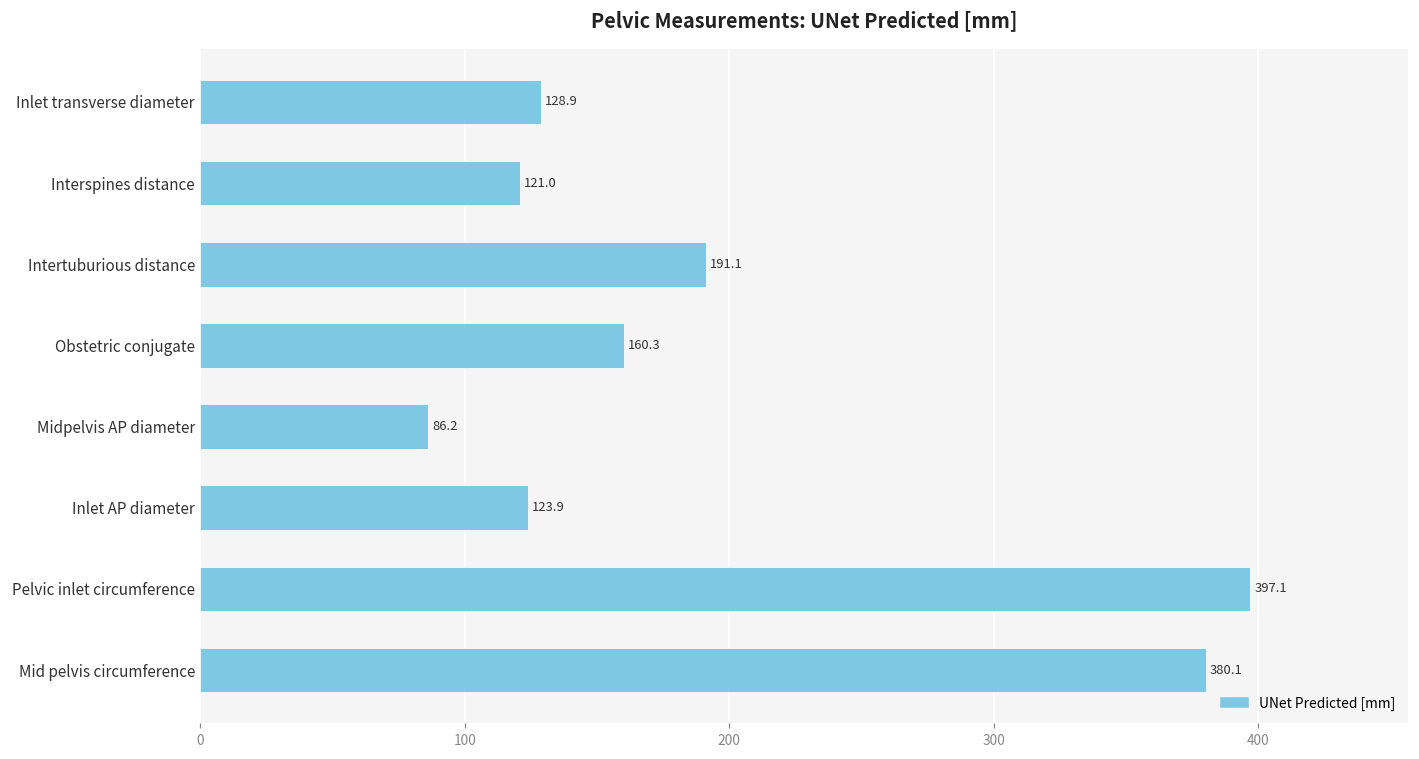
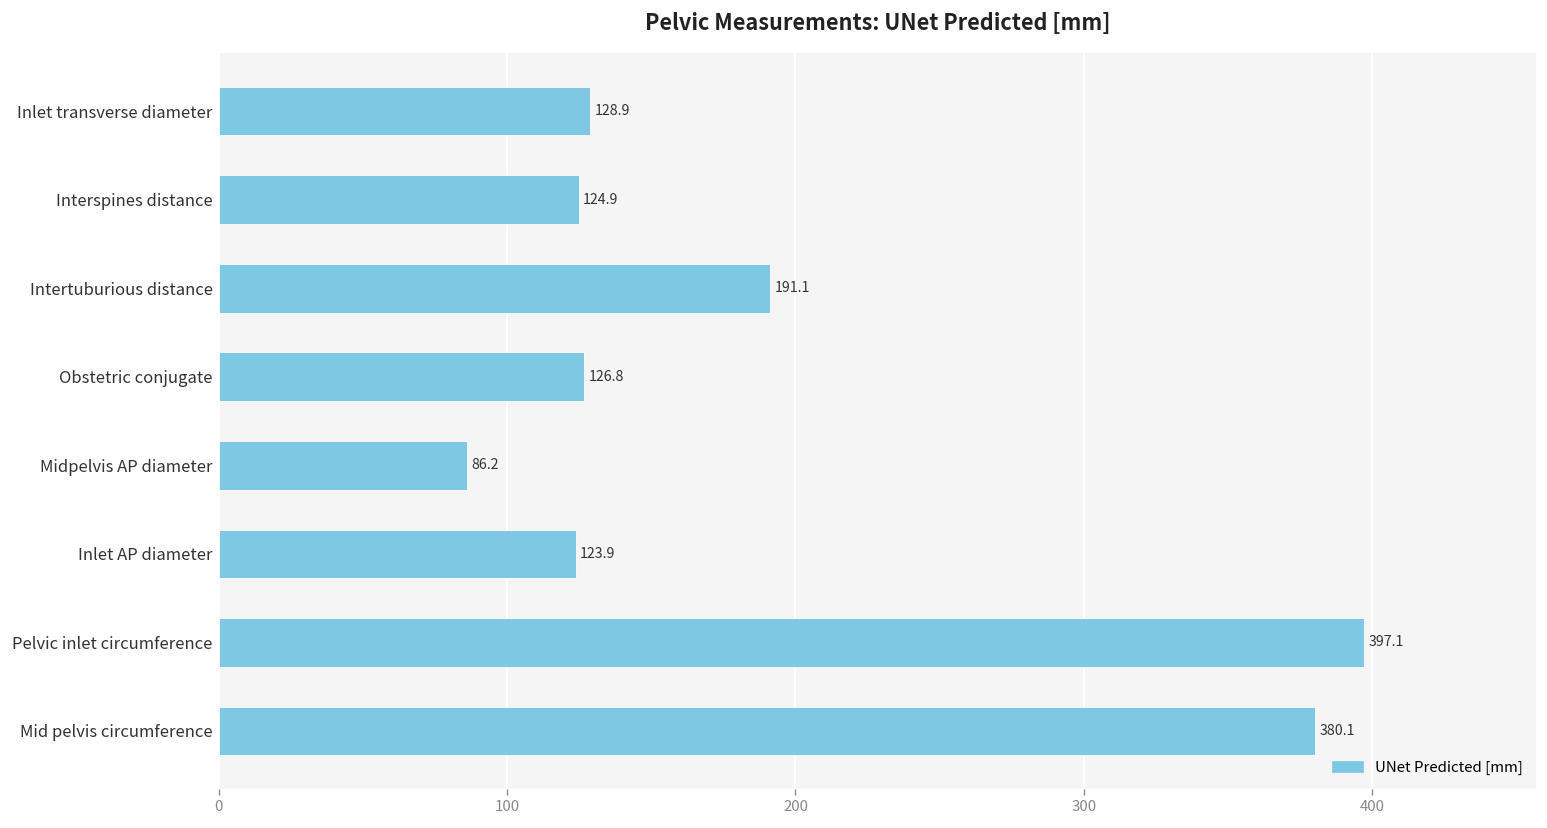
Interspines distance: 121.0 -> 124.9
Obstetric conjugate: 160.3 -> 126.8
